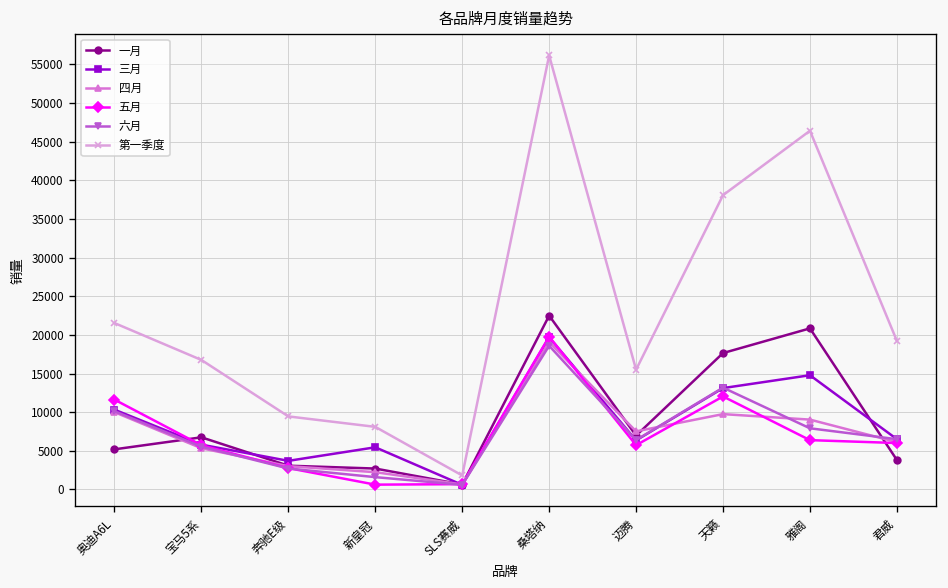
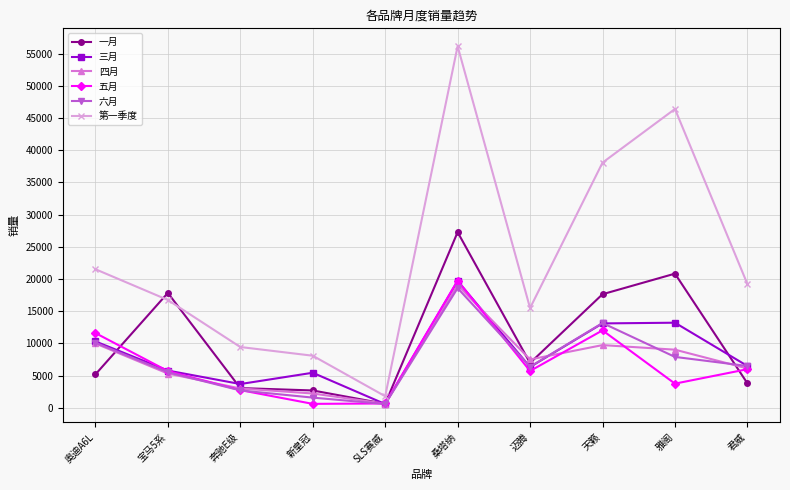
一月, 宝马5系: 7000 -> 18000
一月, 桑塔纳: 22000 -> 27000
三月, 雅阁: 15000 -> 13000
五月, 雅阁: 6000 -> 4000
